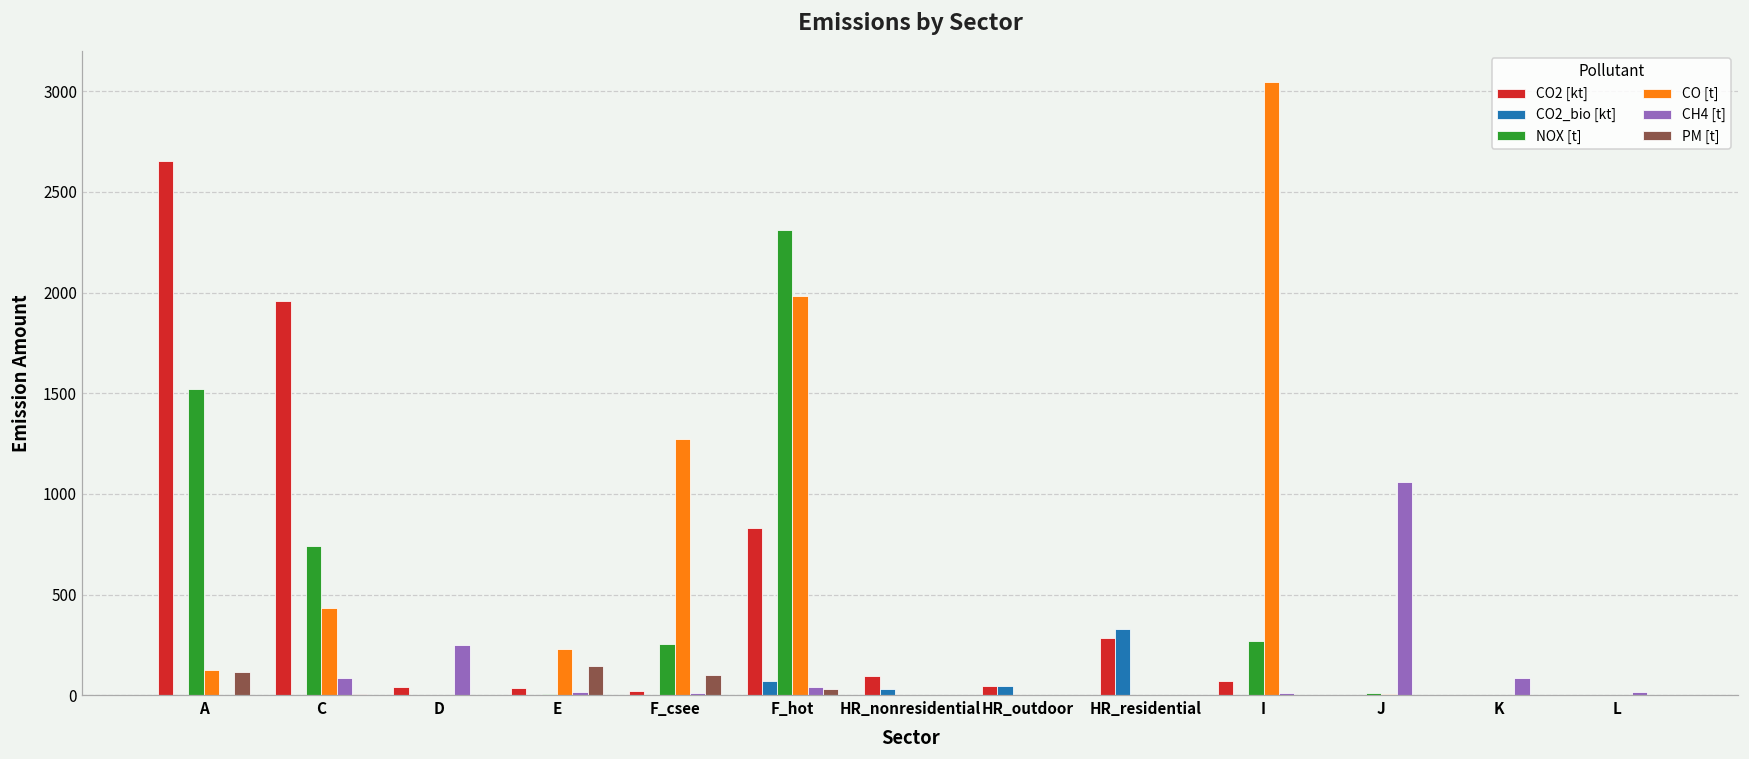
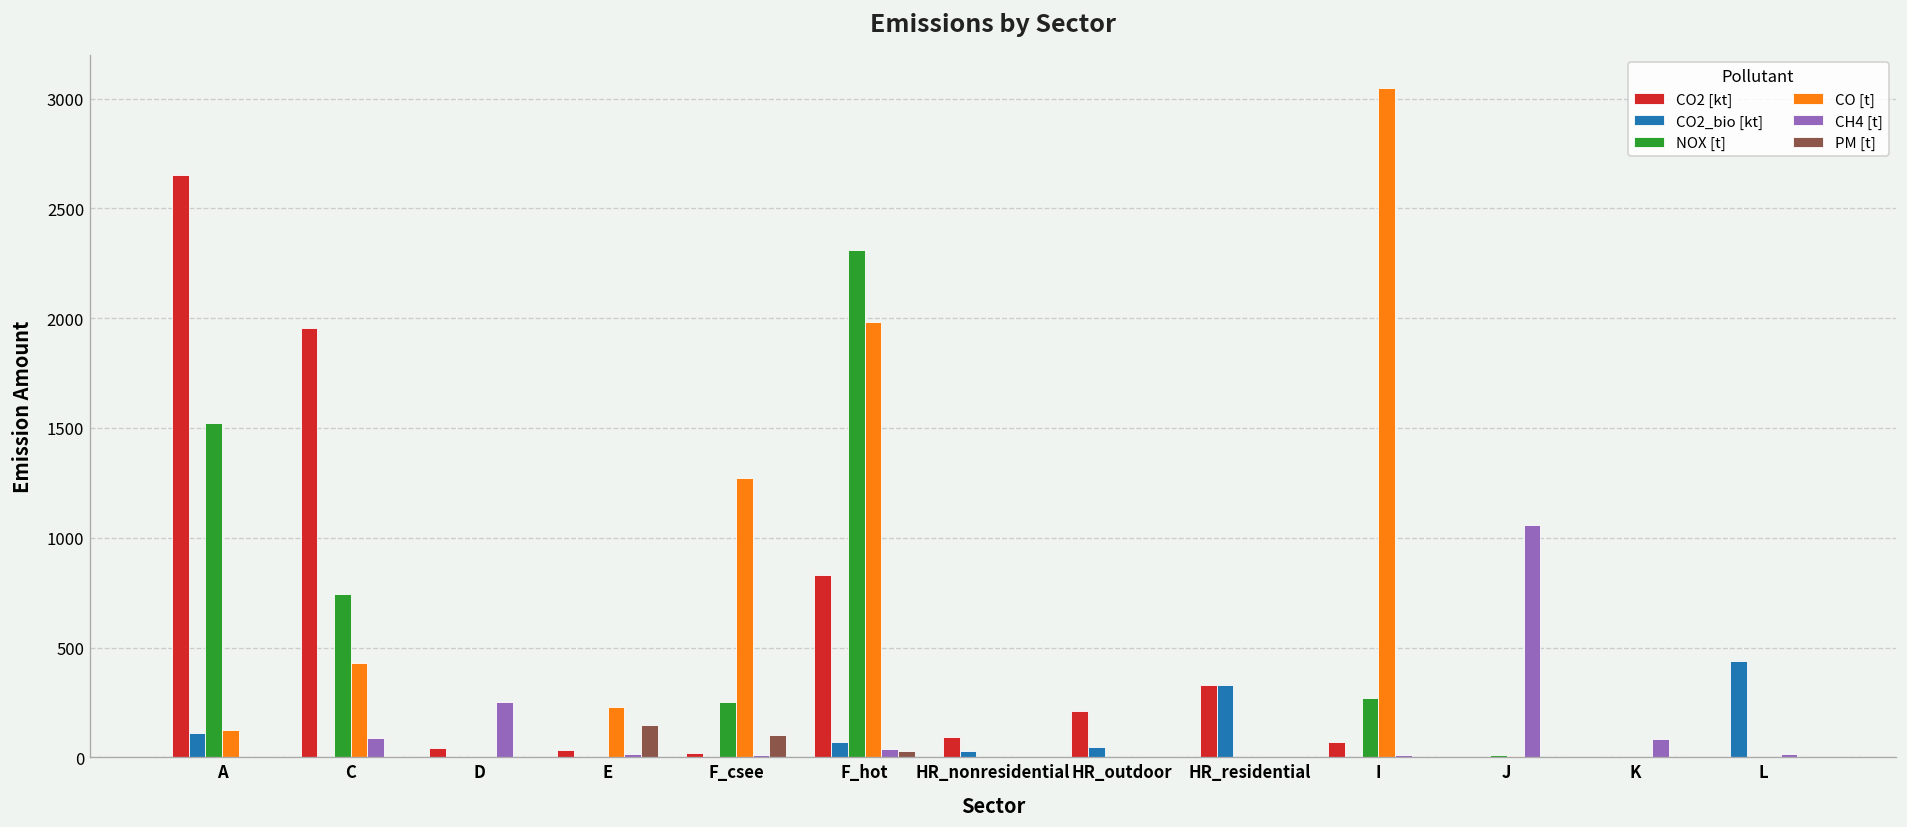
CO2_bio [kt], A: 0 -> 110
PM [t], A: 120 -> 0
CO2 [kt], HR_outdoor: 50 -> 210
CO2 [kt], HR_residential: 280 -> 330
CO2_bio [kt], L: 0 -> 440
